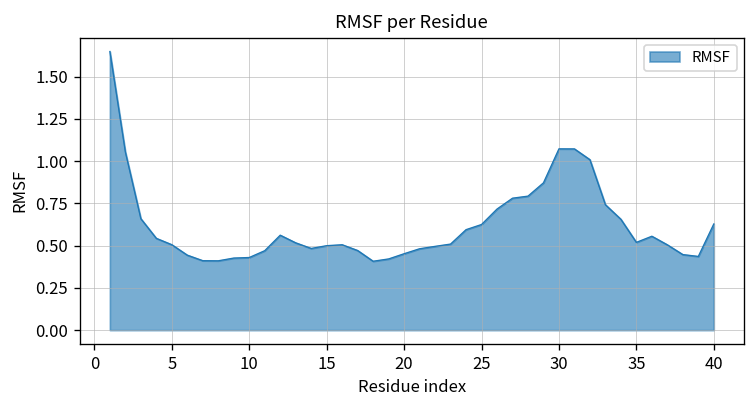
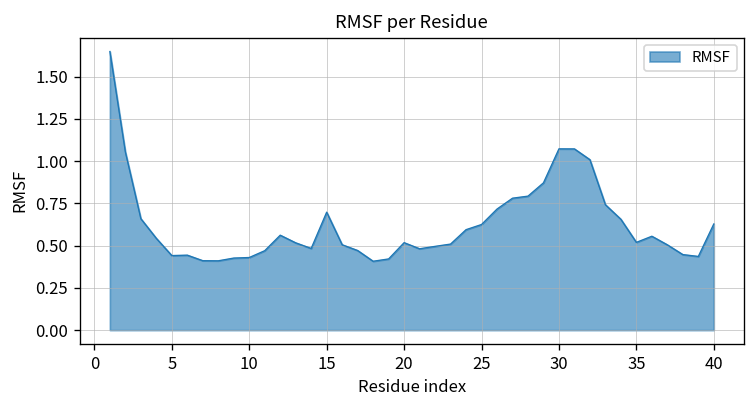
5: 0.51 -> 0.44
15: 0.50 -> 0.70
20: 0.45 -> 0.52
